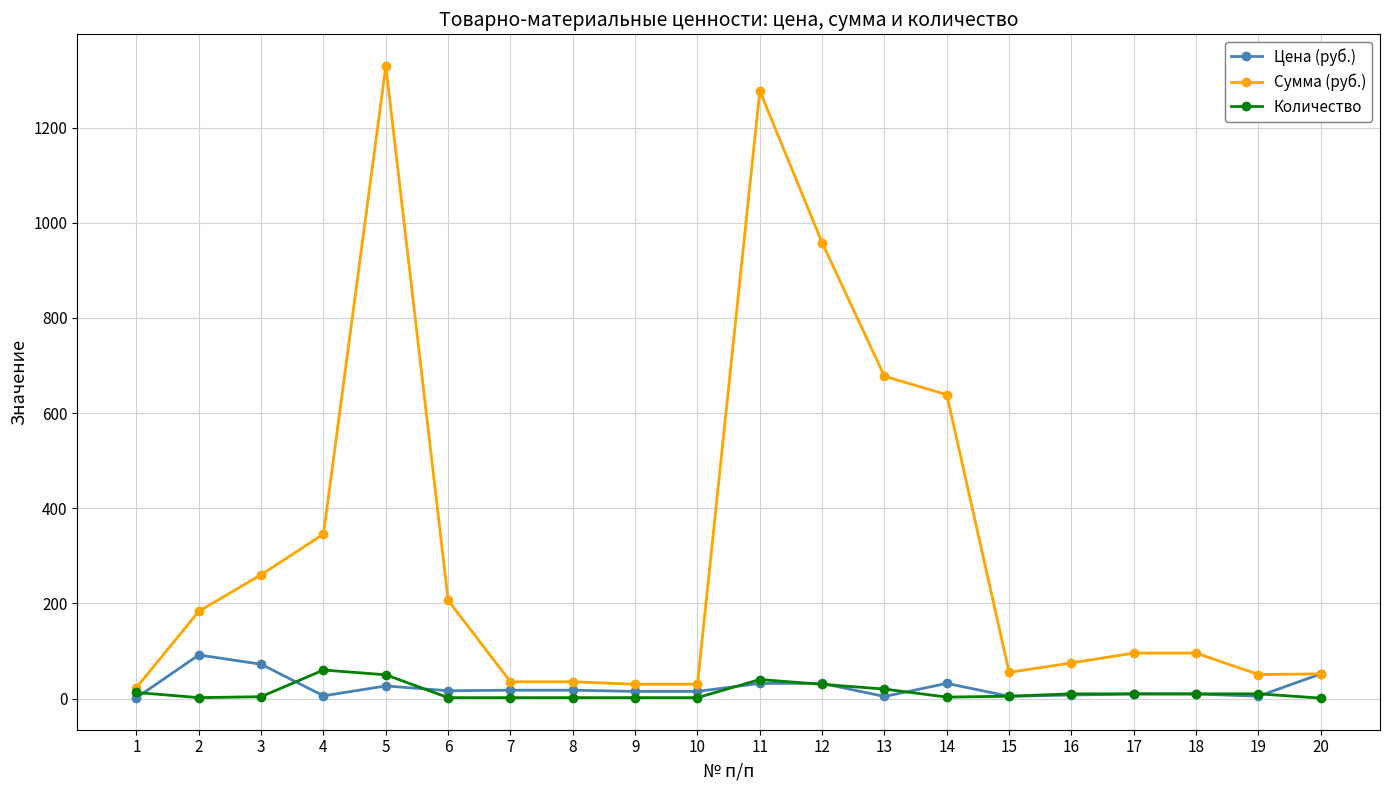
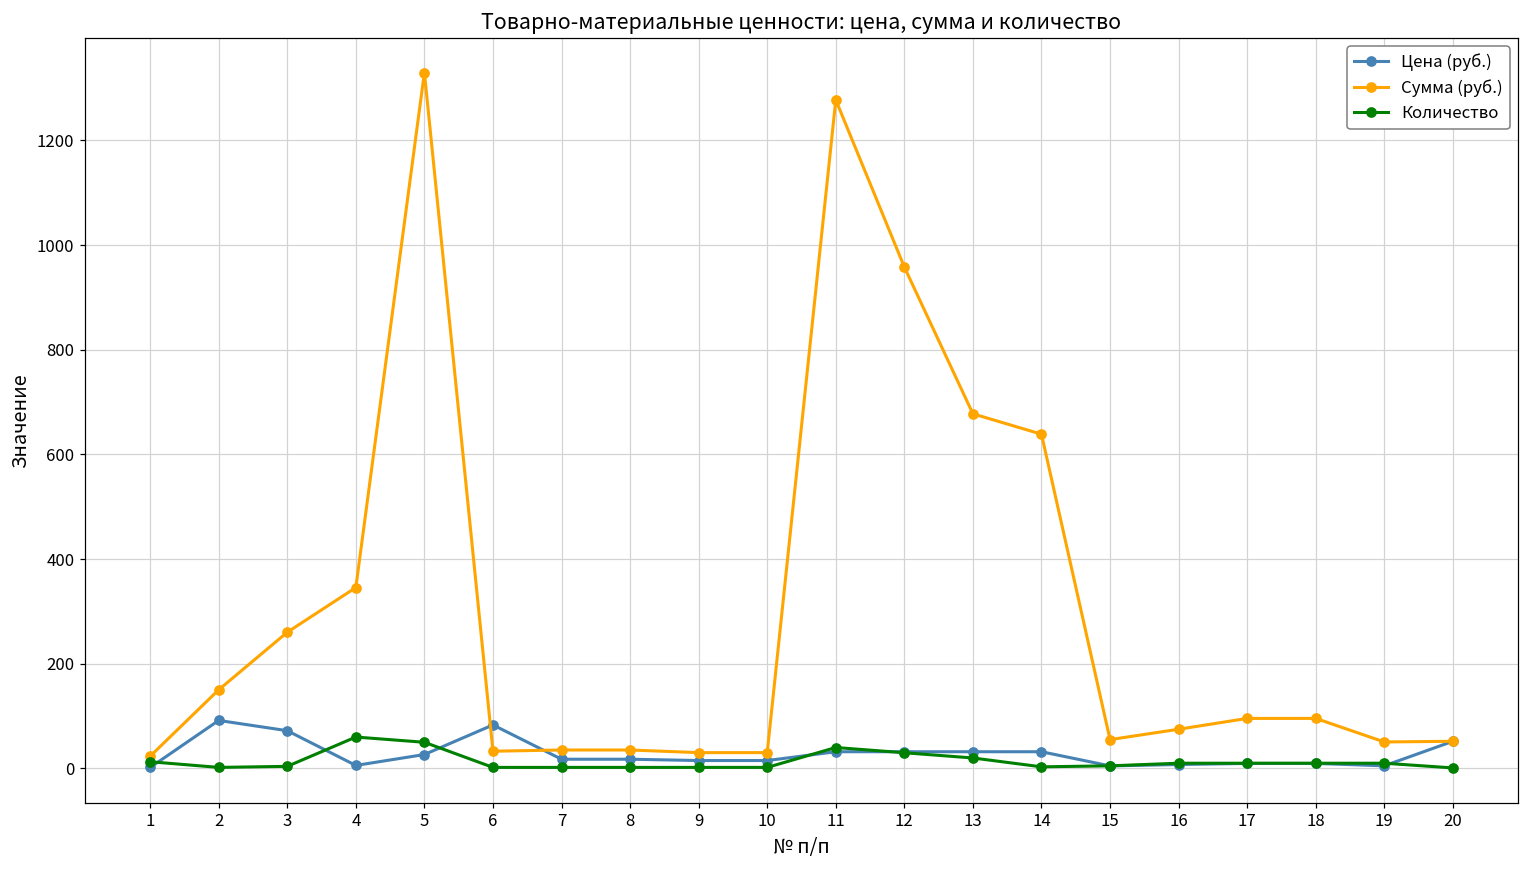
Сумма (руб.), 2: 180 -> 150
Цена (руб.), 6: 20 -> 80
Сумма (руб.), 6: 210 -> 30
Цена (руб.), 13: 0 -> 30
